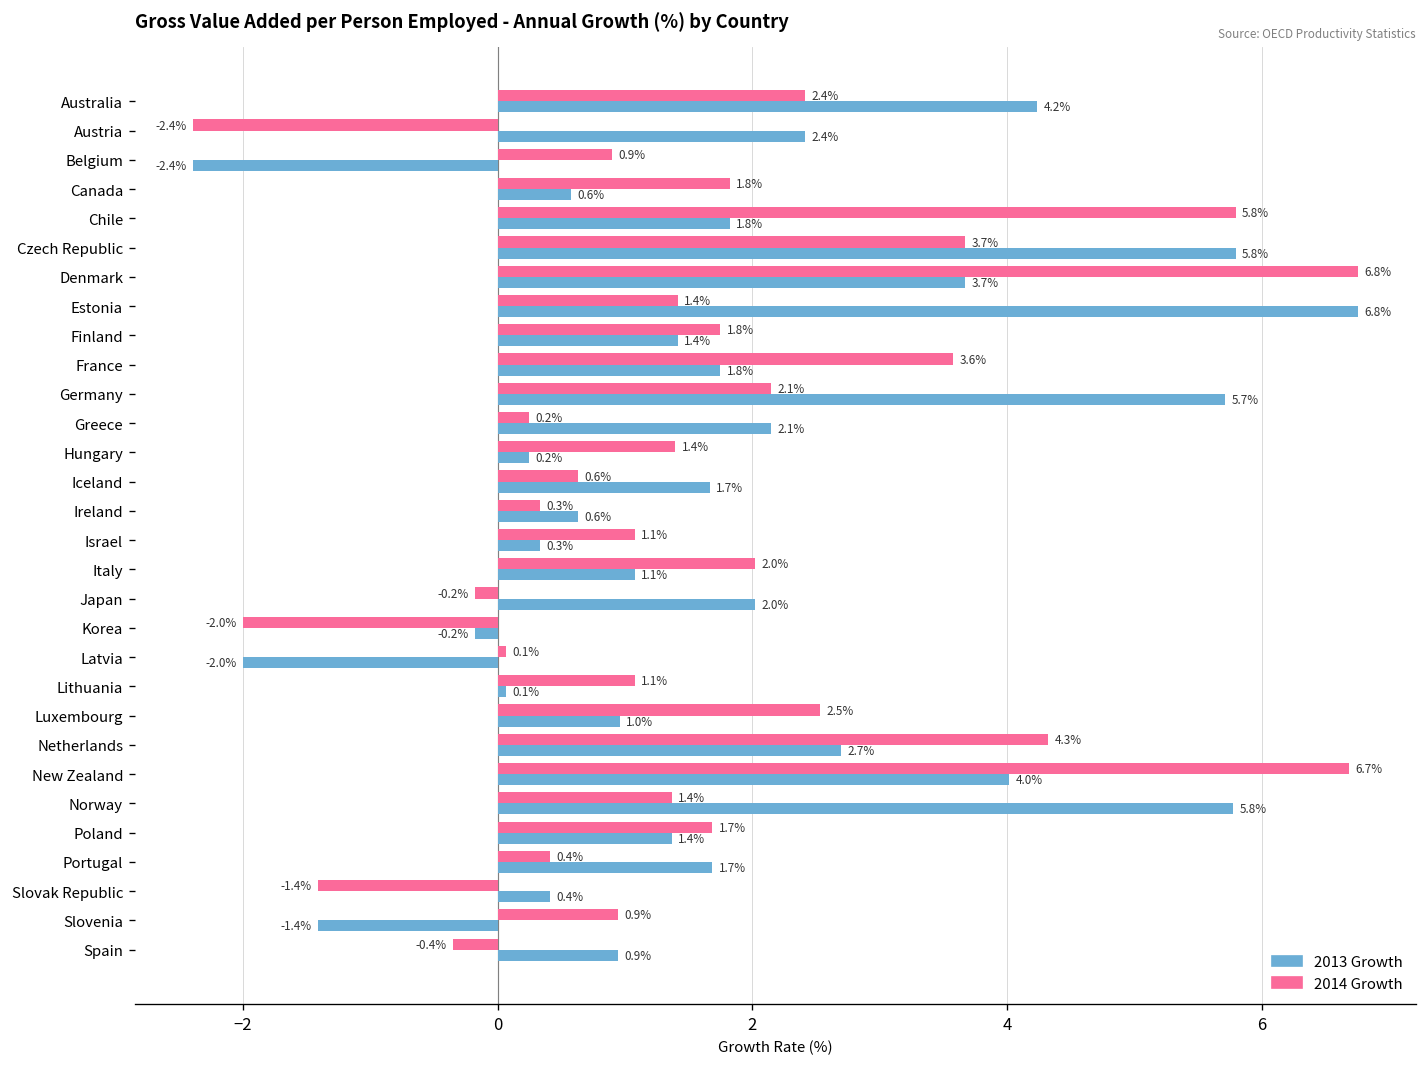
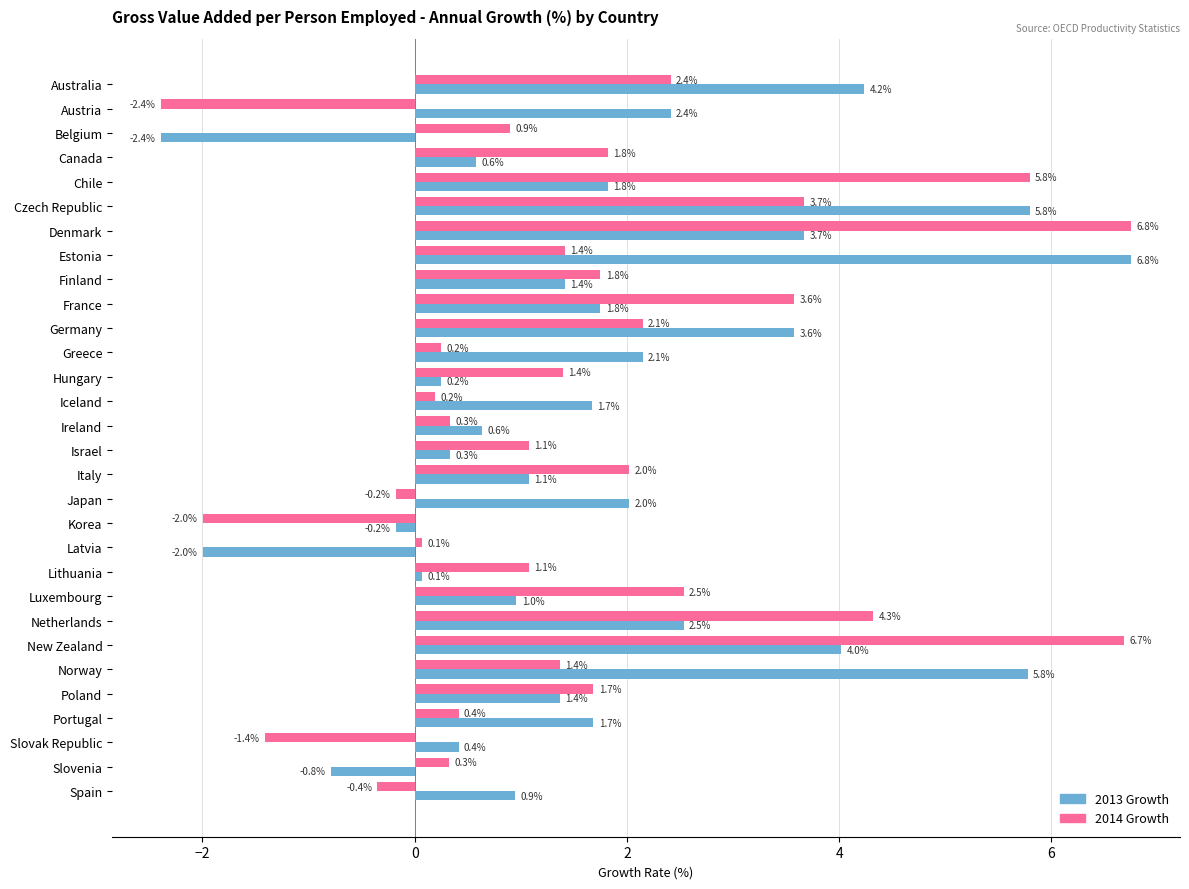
2013 Growth, Germany: 5.7% -> 3.6%
2014 Growth, Iceland: 0.6% -> 0.2%
2013 Growth, Netherlands: 2.7% -> 2.5%
2014 Growth, Slovenia: 0.9% -> 0.3%
2013 Growth, Slovenia: -1.4% -> -0.8%
